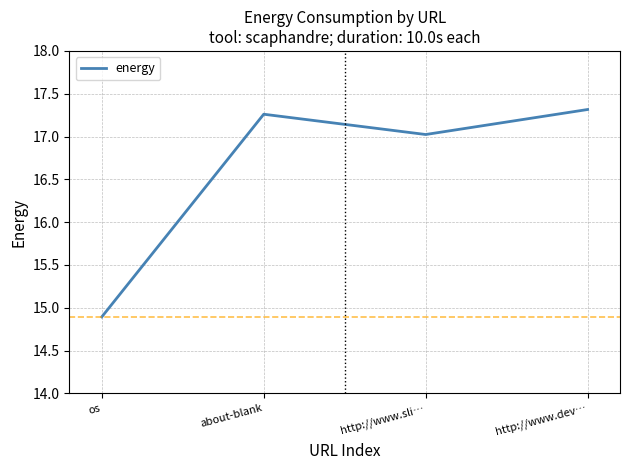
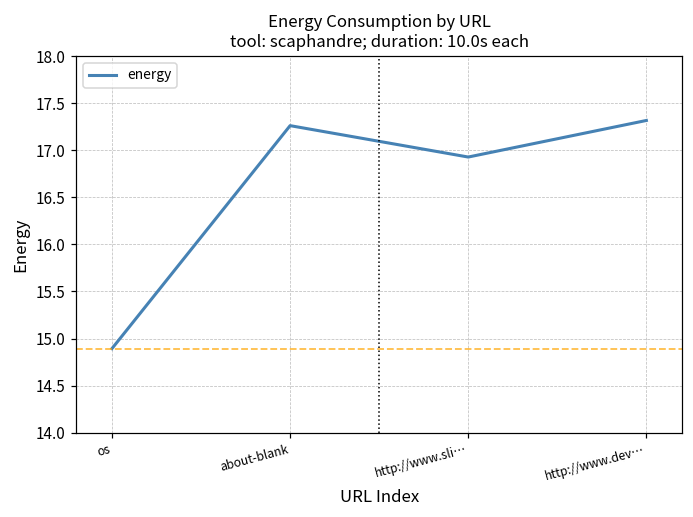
http://www.sli…: 17.0 -> 16.9
